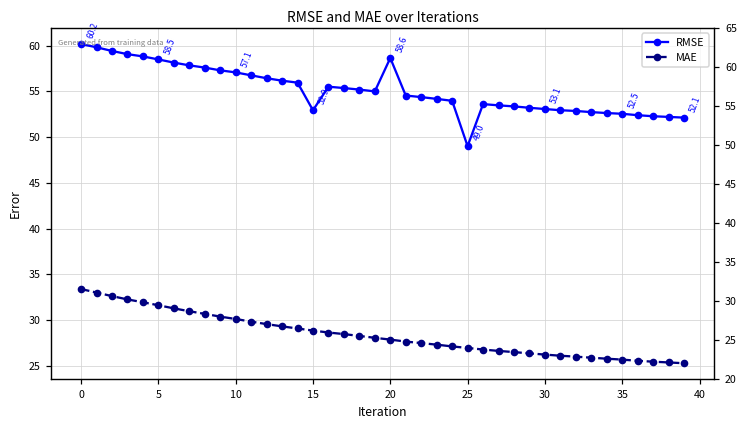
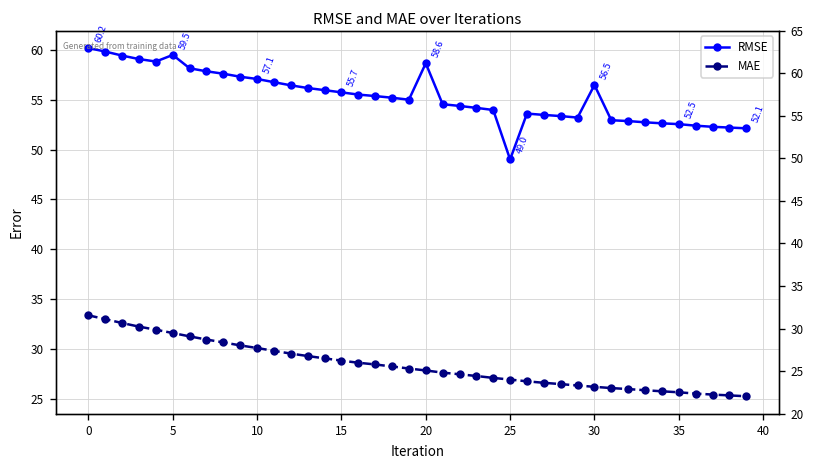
RMSE, 5: 58.5 -> 59.5
RMSE, 15: 52.9 -> 55.7
RMSE, 30: 53.1 -> 56.5
